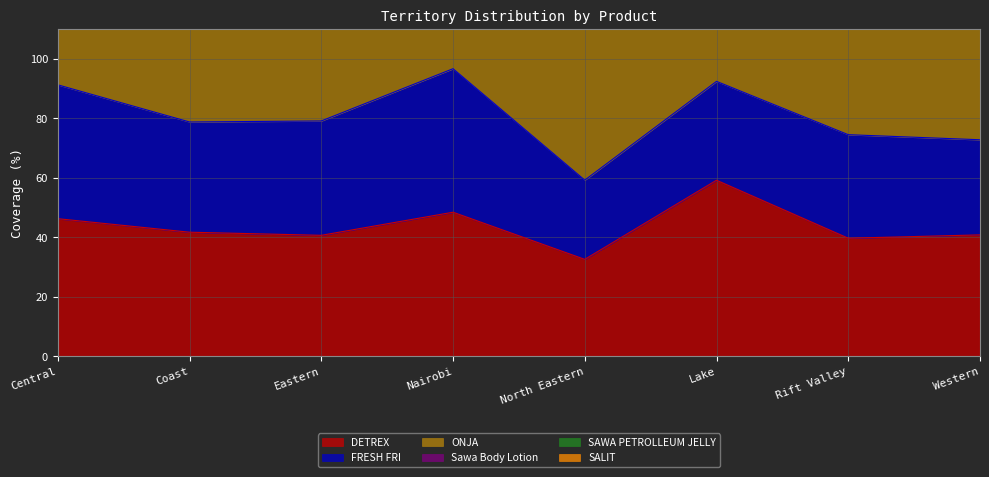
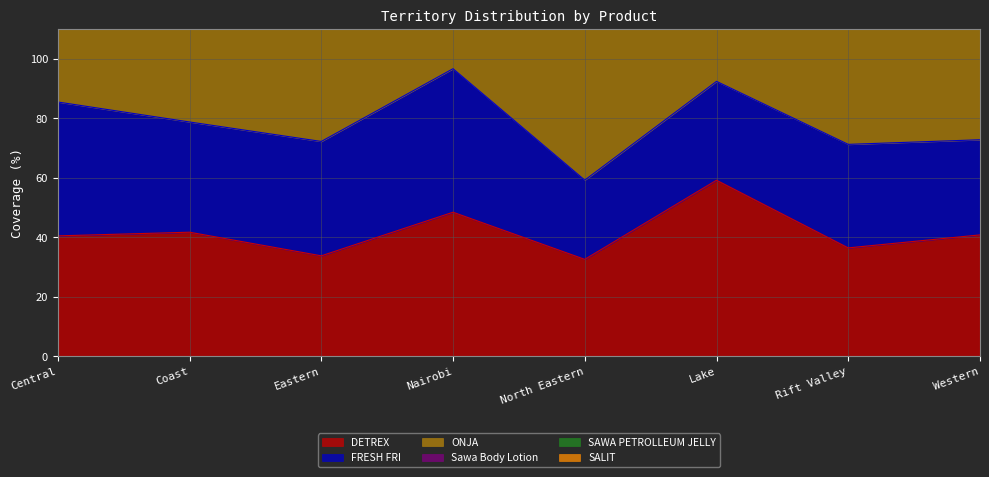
DETREX, Central: 46 -> 40
DETREX, Eastern: 41 -> 34
DETREX, Rift Valley: 40 -> 36
